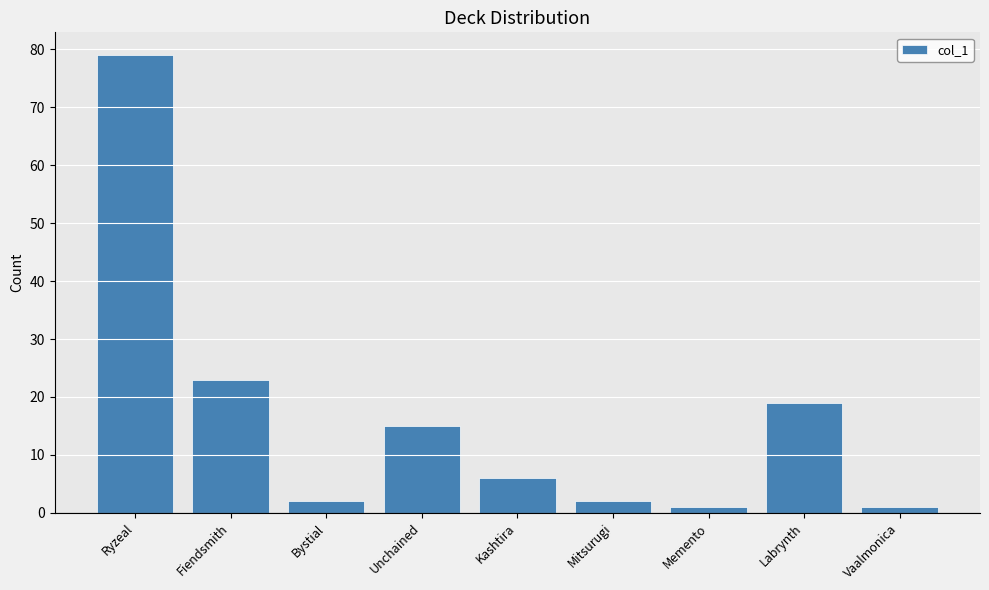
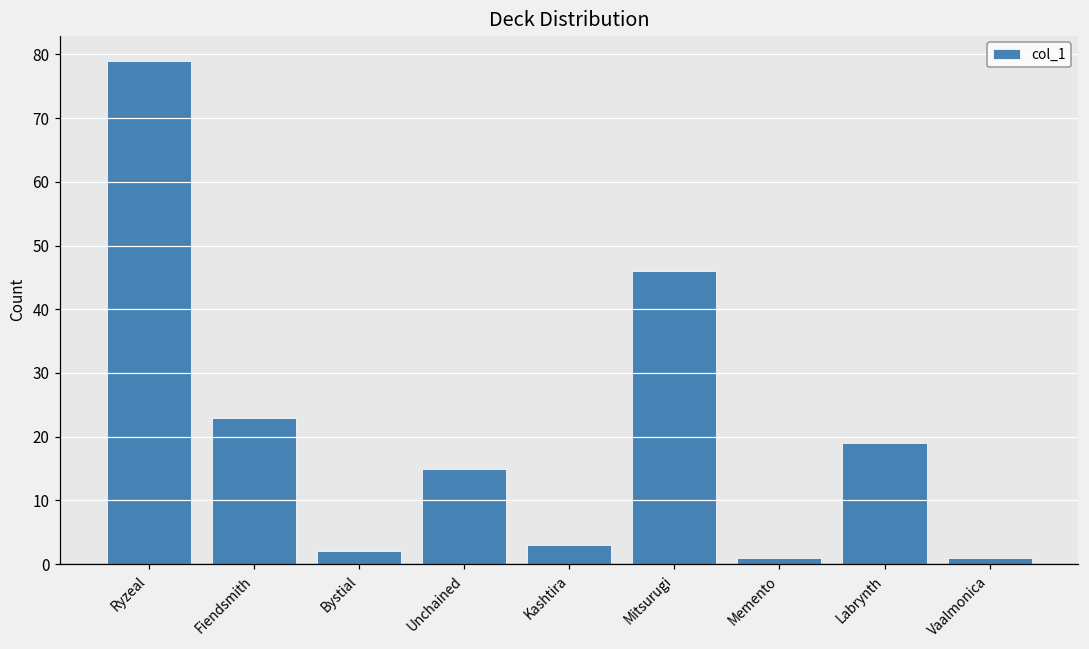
Kashtira: 6 -> 3
Mitsurugi: 2 -> 46
